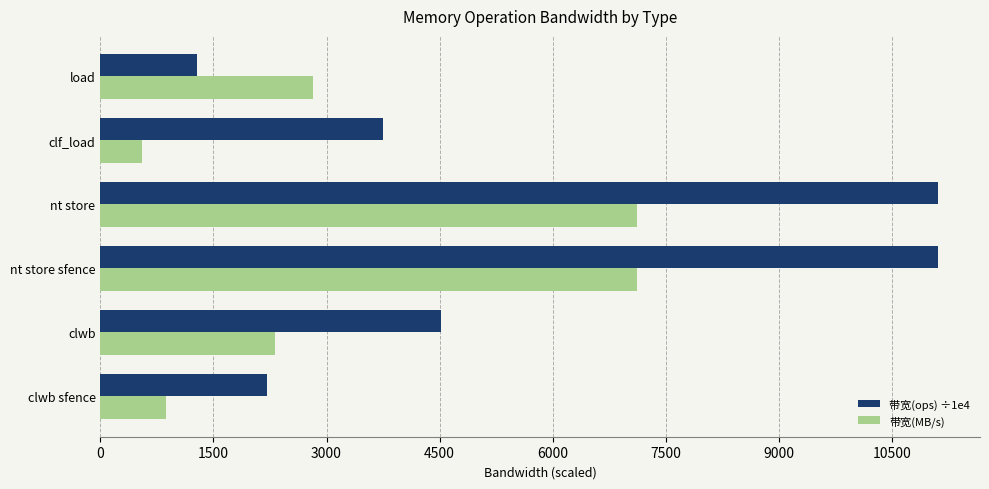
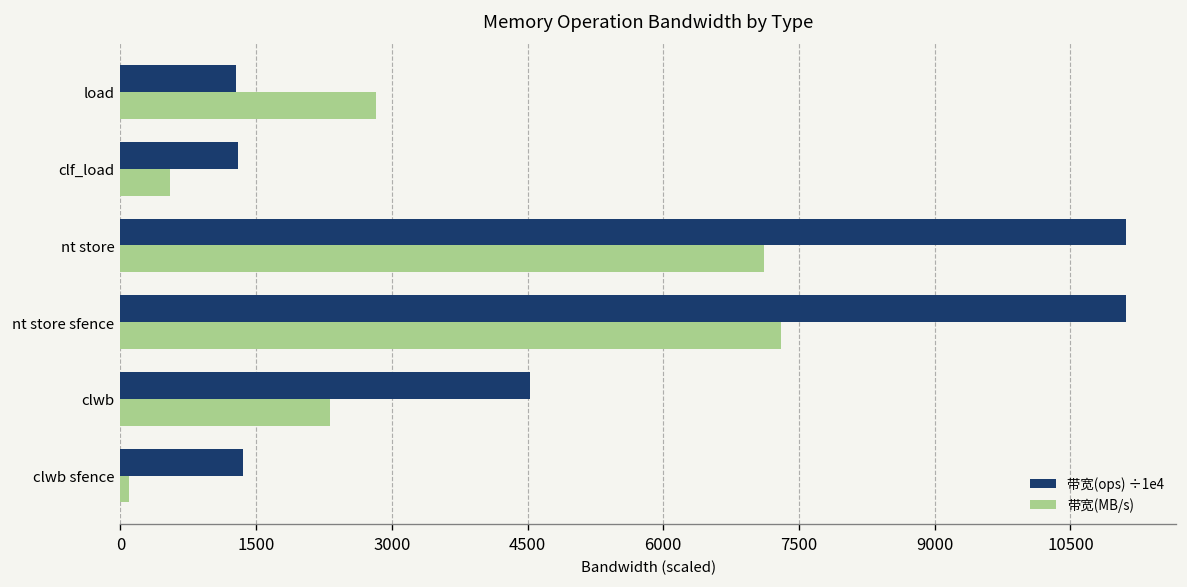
带宽(ops) ÷1e4, clf_load: 3800 -> 1300
带宽(MB/s), nt store sfence: 7100 -> 7300
带宽(ops) ÷1e4, clwb sfence: 2200 -> 1400
带宽(MB/s), clwb sfence: 900 -> 100
